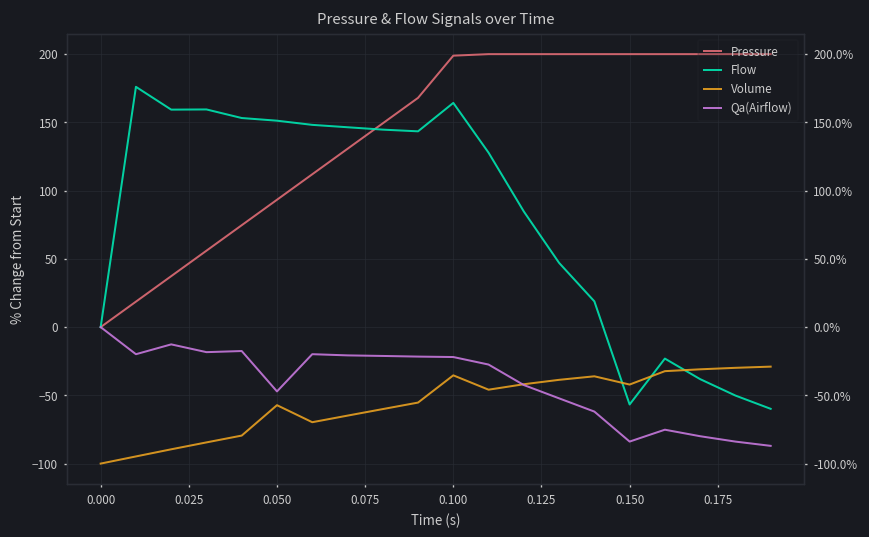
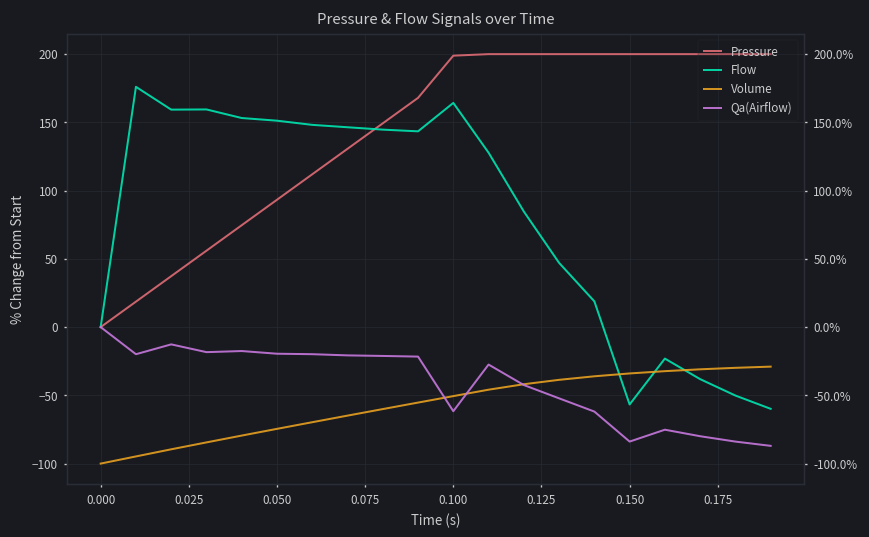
Volume, 0.050: -57 -> -75
Qa(Airflow), 0.050: -47 -> -20
Volume, 0.100: -35 -> -51
Qa(Airflow), 0.100: -22 -> -62
Volume, 0.150: -42 -> -34
